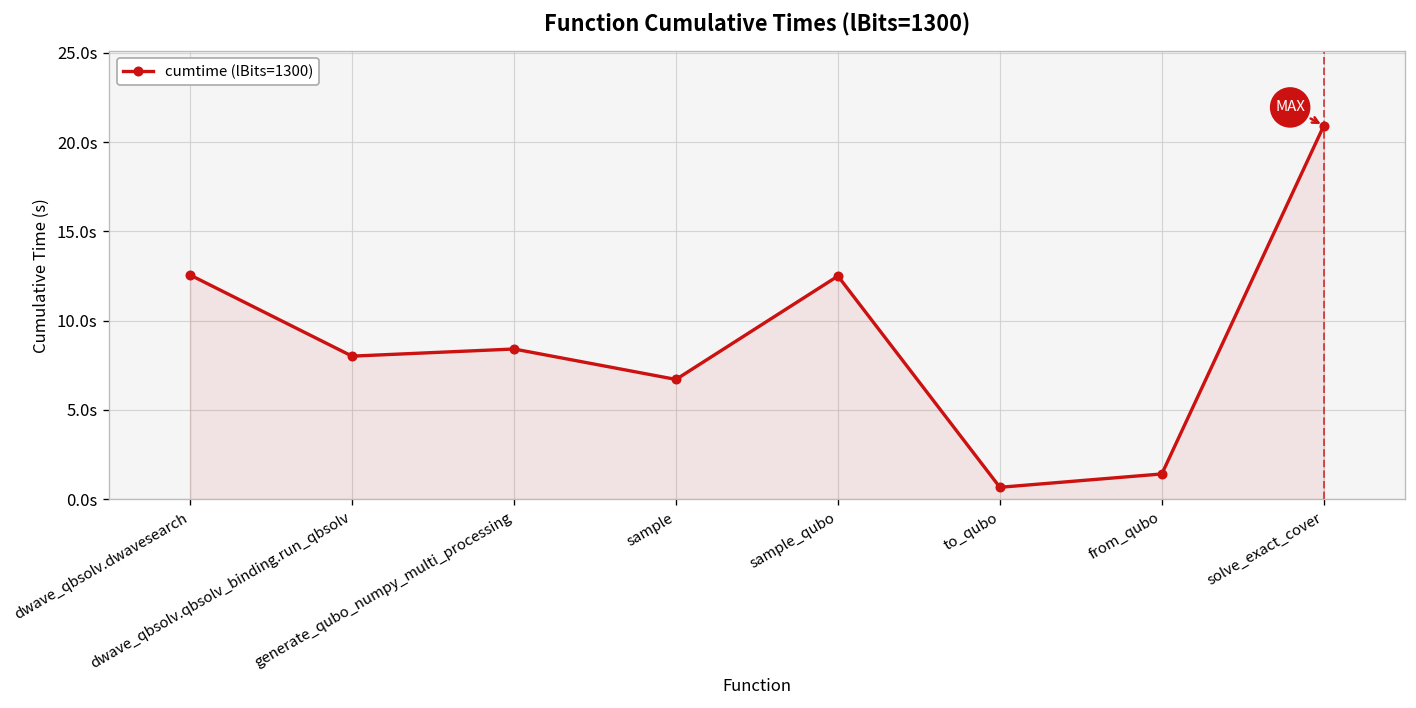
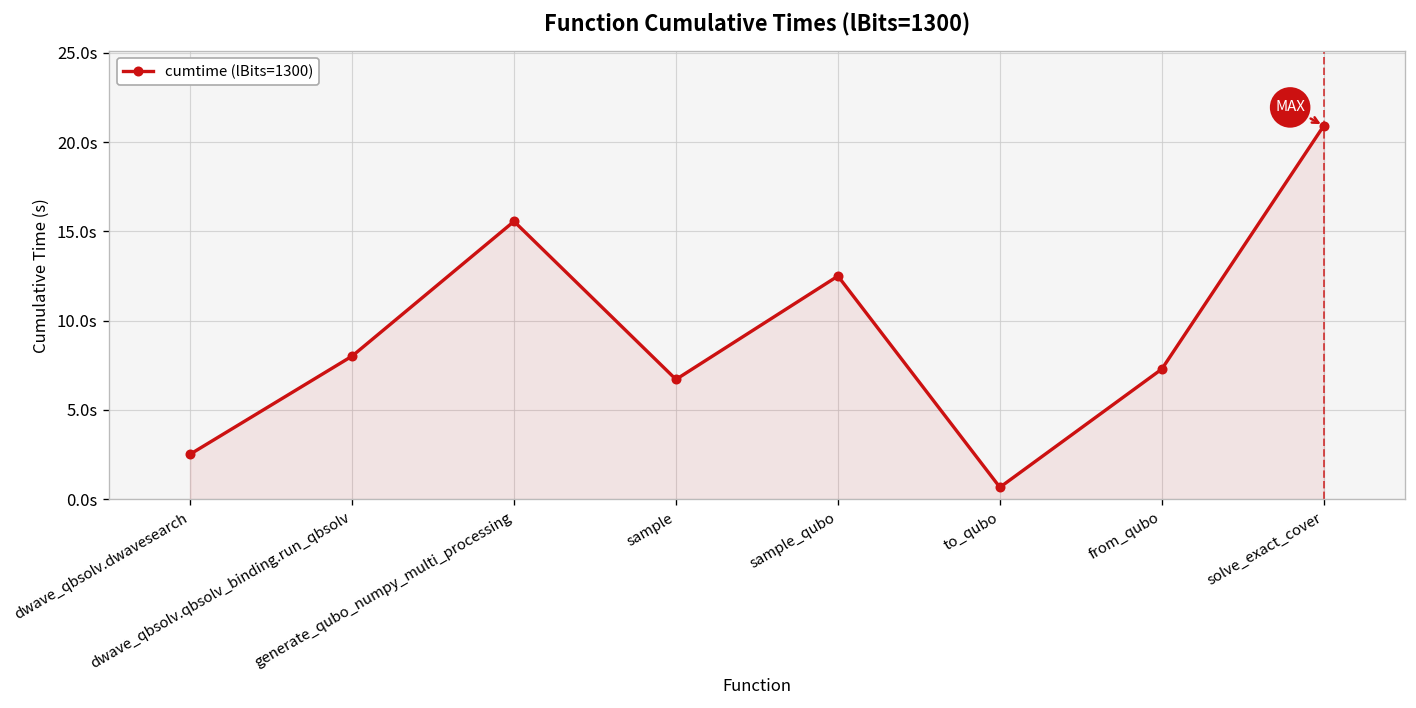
dwave_qbsolv.dwavesearch: 12.6s -> 2.5s
generate_qubo_numpy_multi_processing: 8.4s -> 15.6s
from_qubo: 1.4s -> 7.3s
